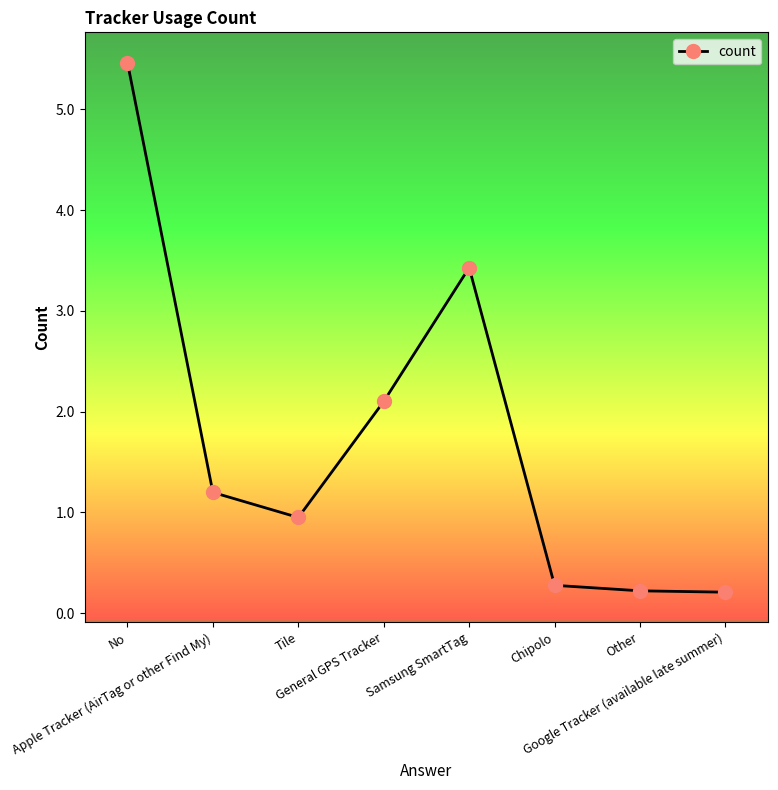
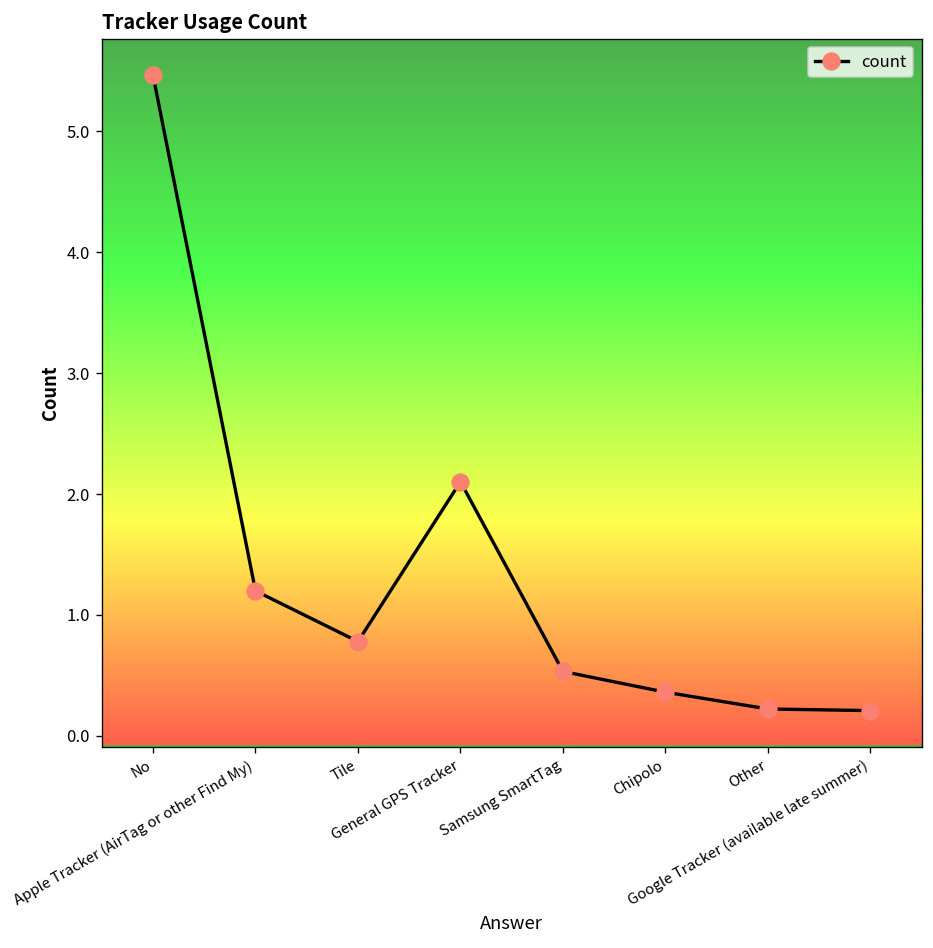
Tile: 0.95 -> 0.78
Samsung SmartTag: 3.43 -> 0.53
Chipolo: 0.28 -> 0.36
